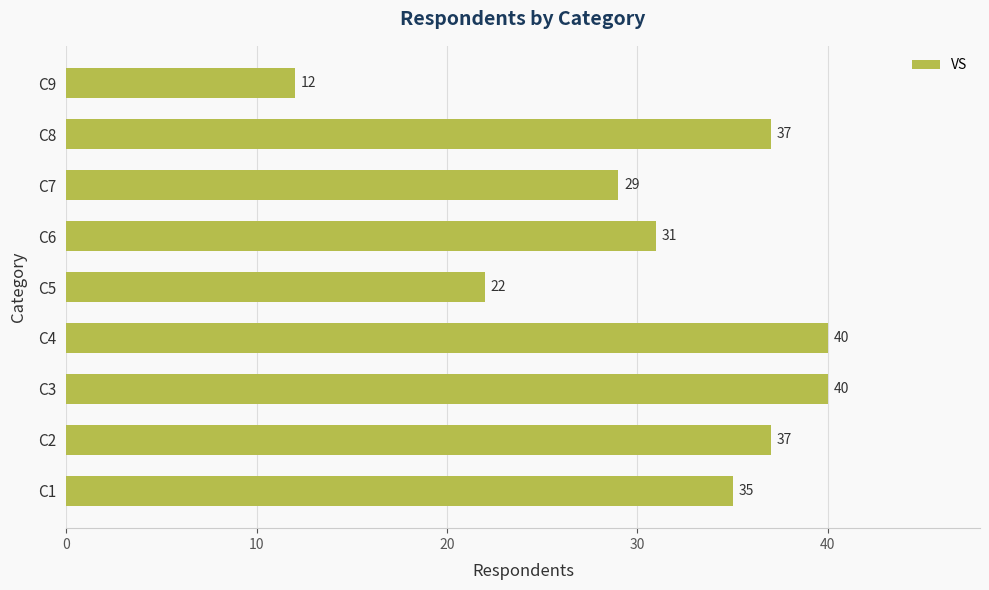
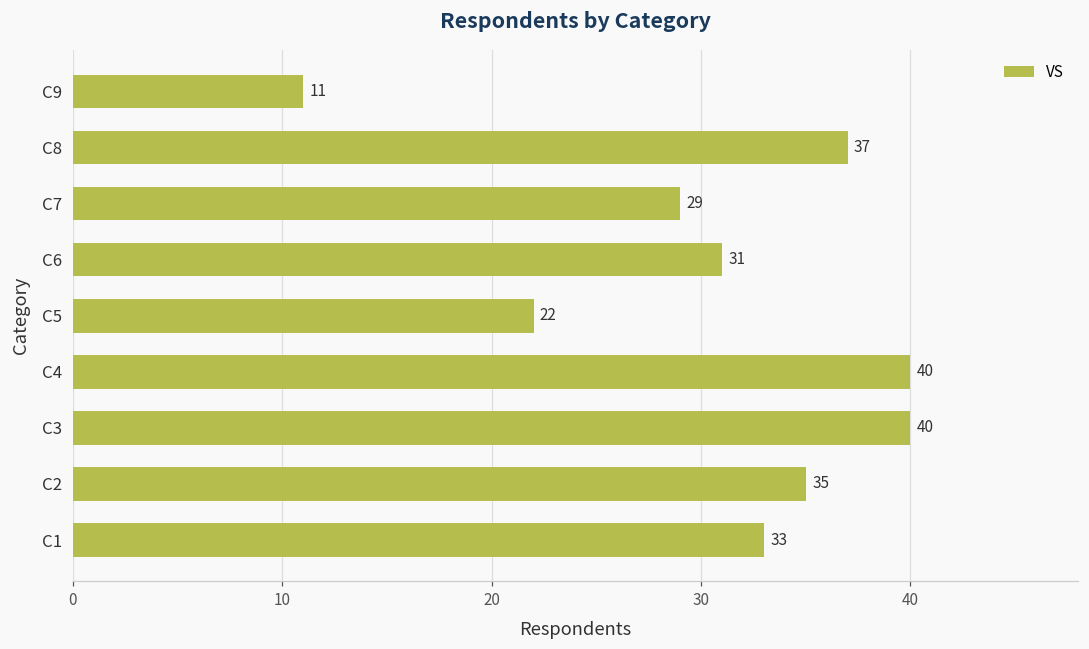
C9: 12 -> 11
C2: 37 -> 35
C1: 35 -> 33
